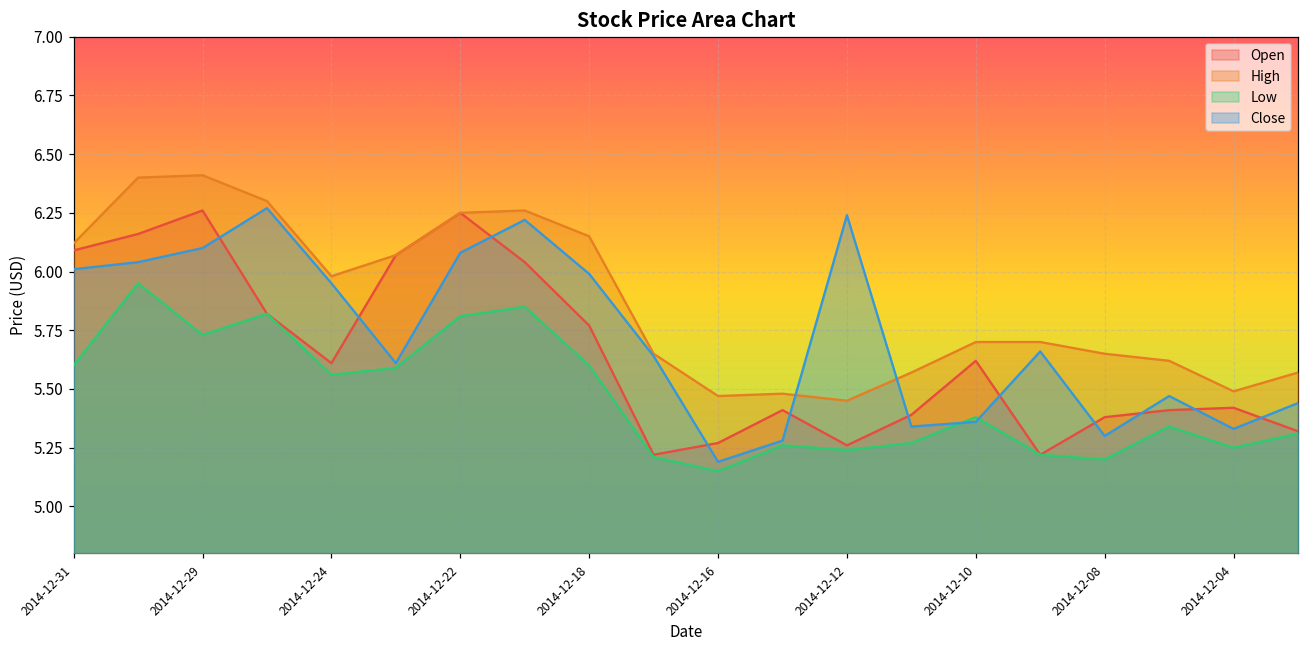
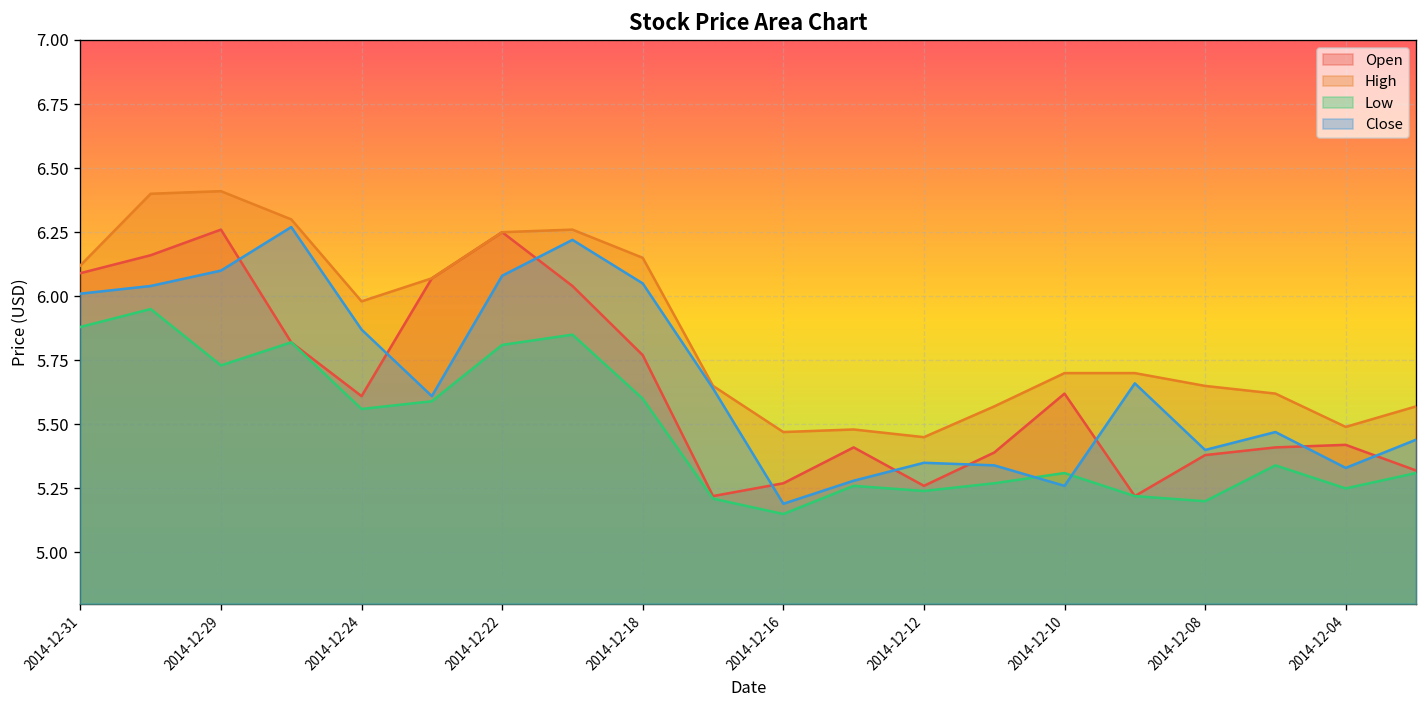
Low, 2014-12-31: 5.60 -> 5.88
Close, 2014-12-24: 5.95 -> 5.87
Close, 2014-12-18: 5.99 -> 6.05
Close, 2014-12-12: 6.24 -> 5.35
Low, 2014-12-10: 5.38 -> 5.31
Close, 2014-12-10: 5.36 -> 5.26
Close, 2014-12-08: 5.3 -> 5.4
